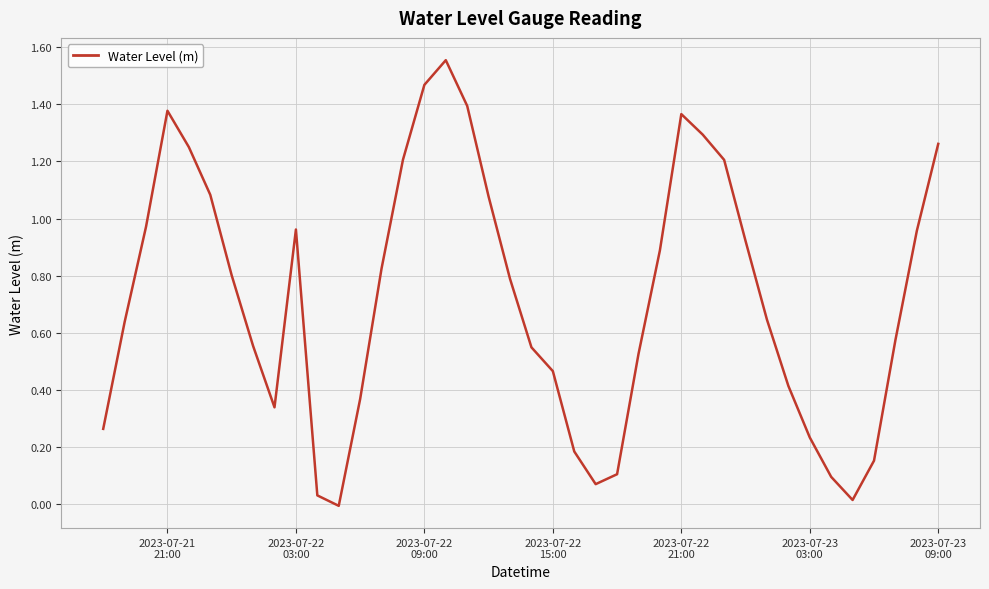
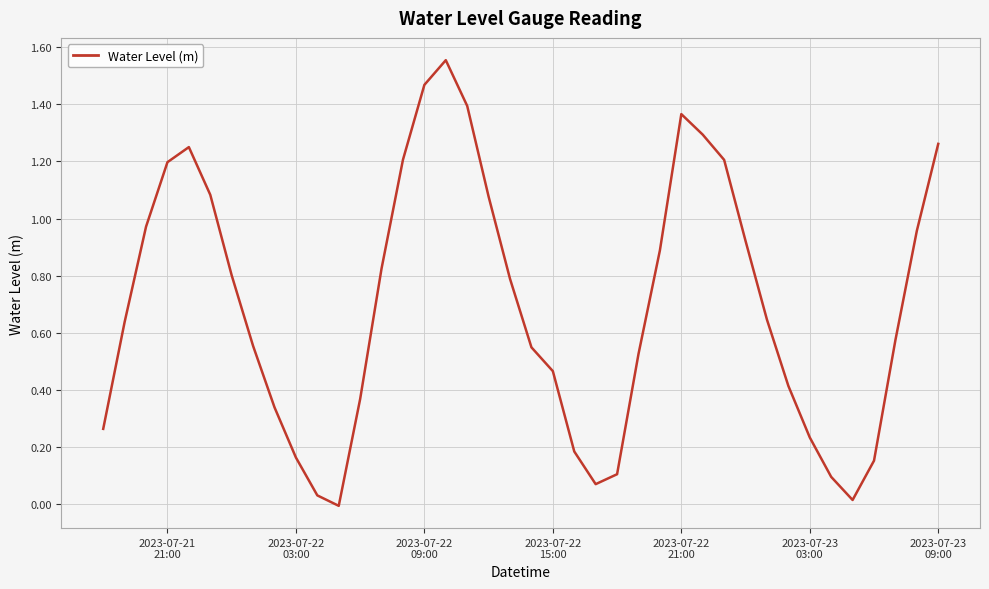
2023-07-21 21:00: 1.38 -> 1.20
2023-07-22 03:00: 0.96 -> 0.16
